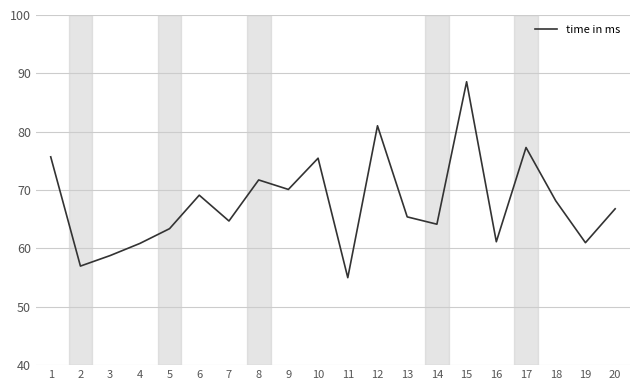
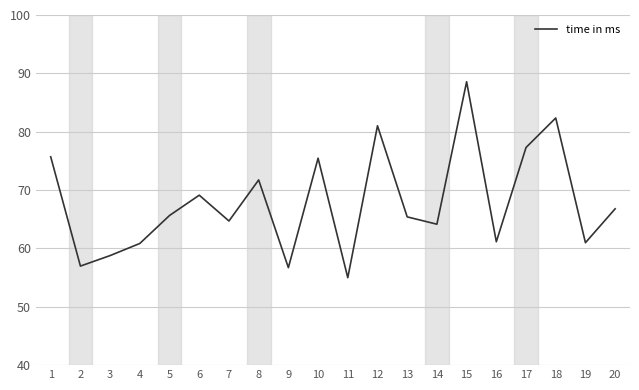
5: 63 -> 66
9: 70 -> 57
18: 68 -> 82
